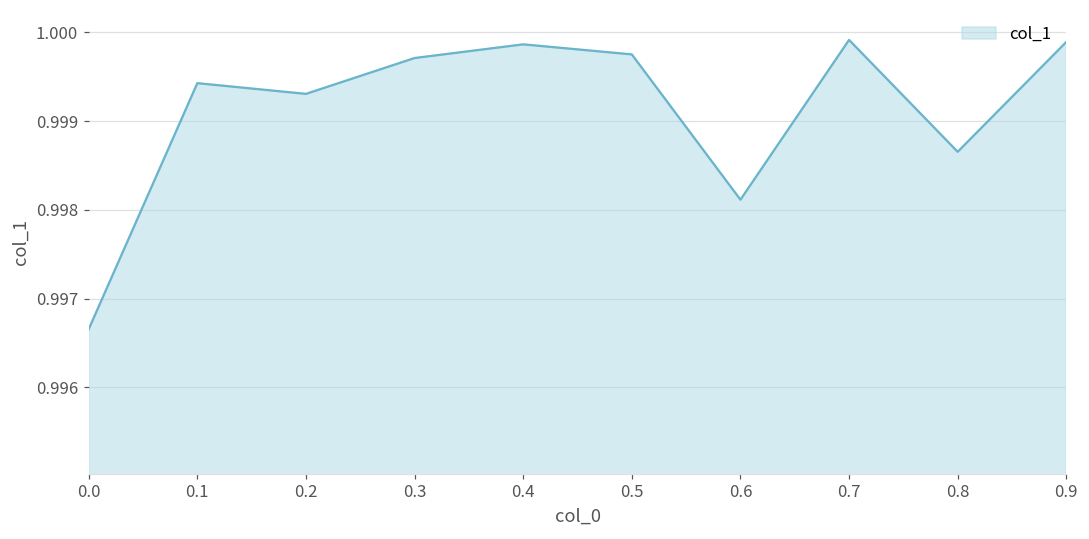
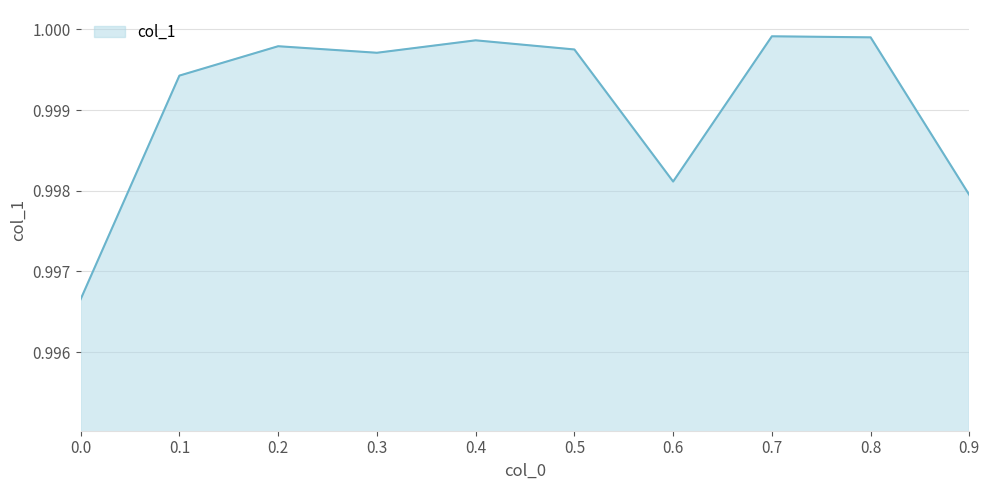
0.2: 0.9993 -> 0.9998
0.8: 0.9987 -> 0.9999
0.9: 0.9999 -> 0.9979
